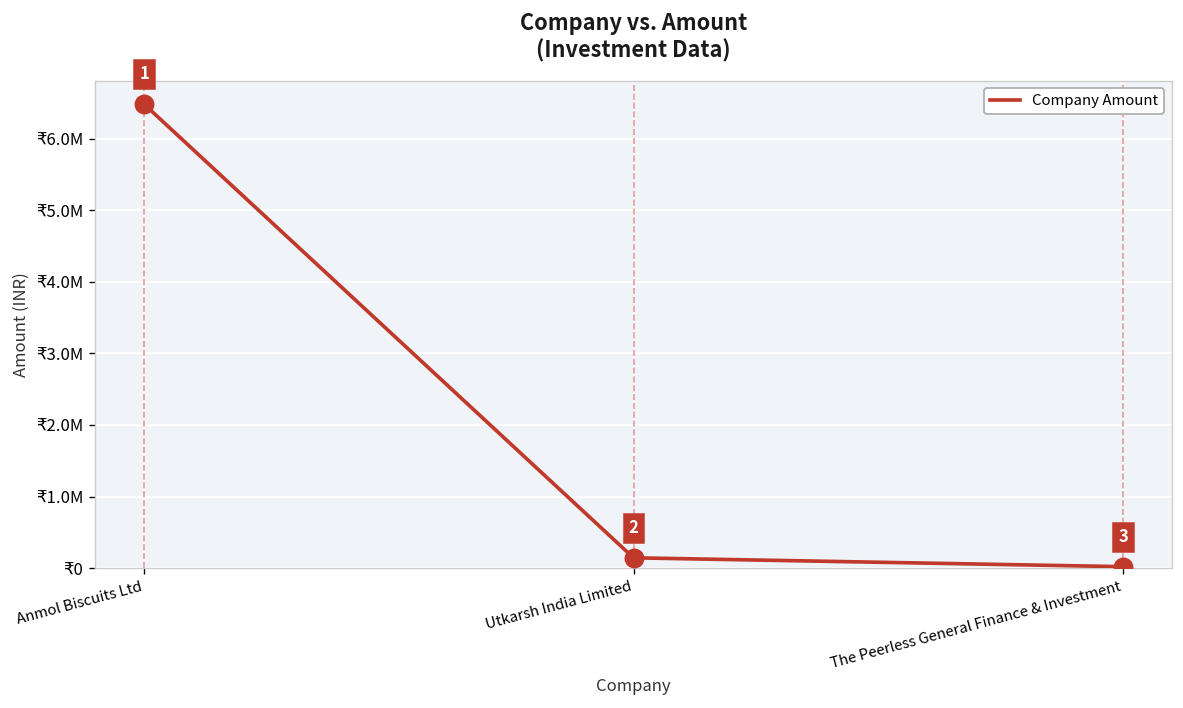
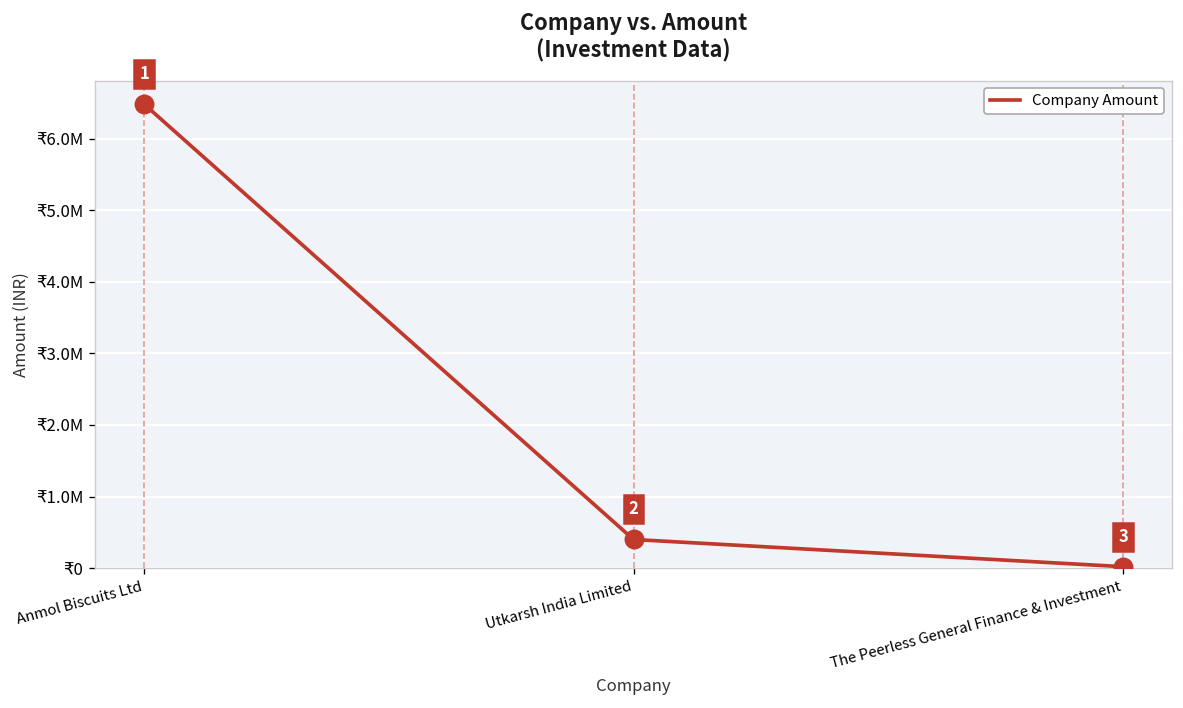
Utkarsh India Limited: ₹100000 -> ₹400000
